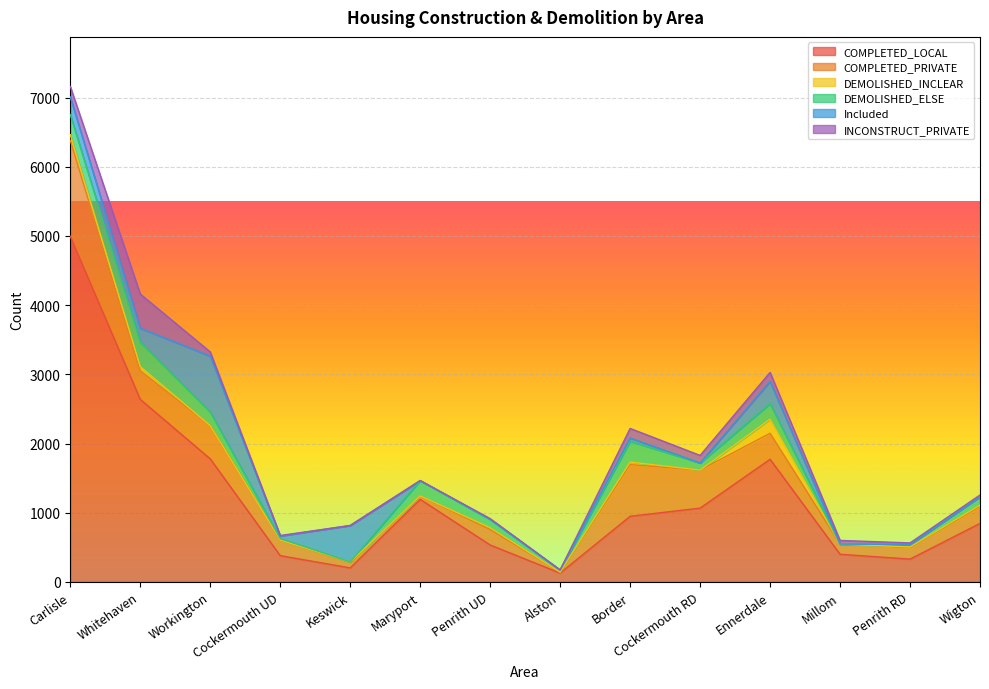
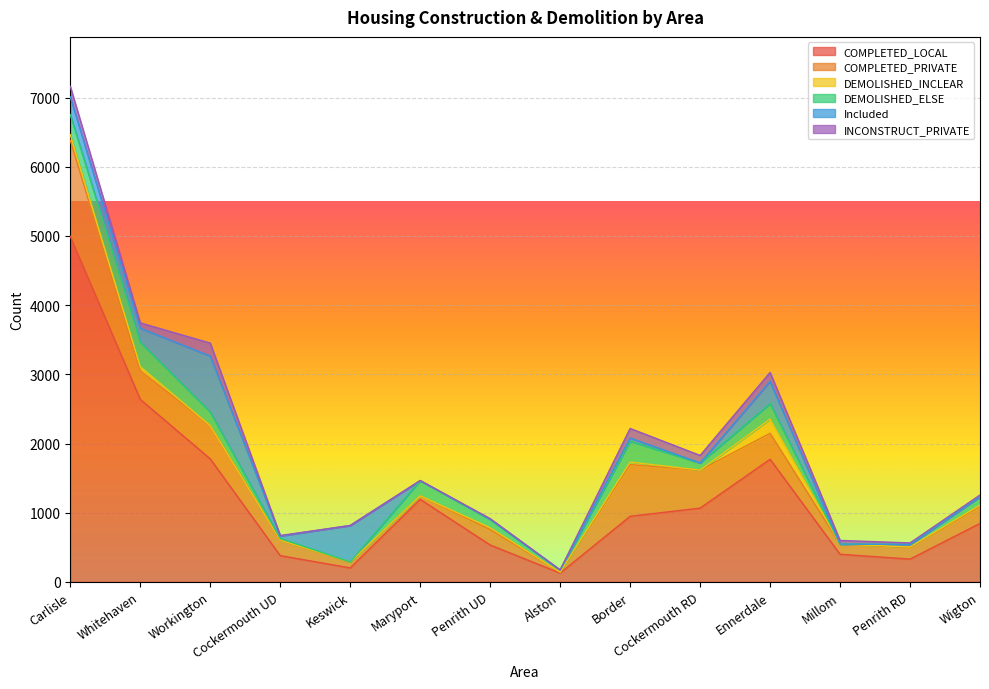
INCONSTRUCT_PRIVATE, Whitehaven: 500 -> 100
INCONSTRUCT_PRIVATE, Workington: 100 -> 200
